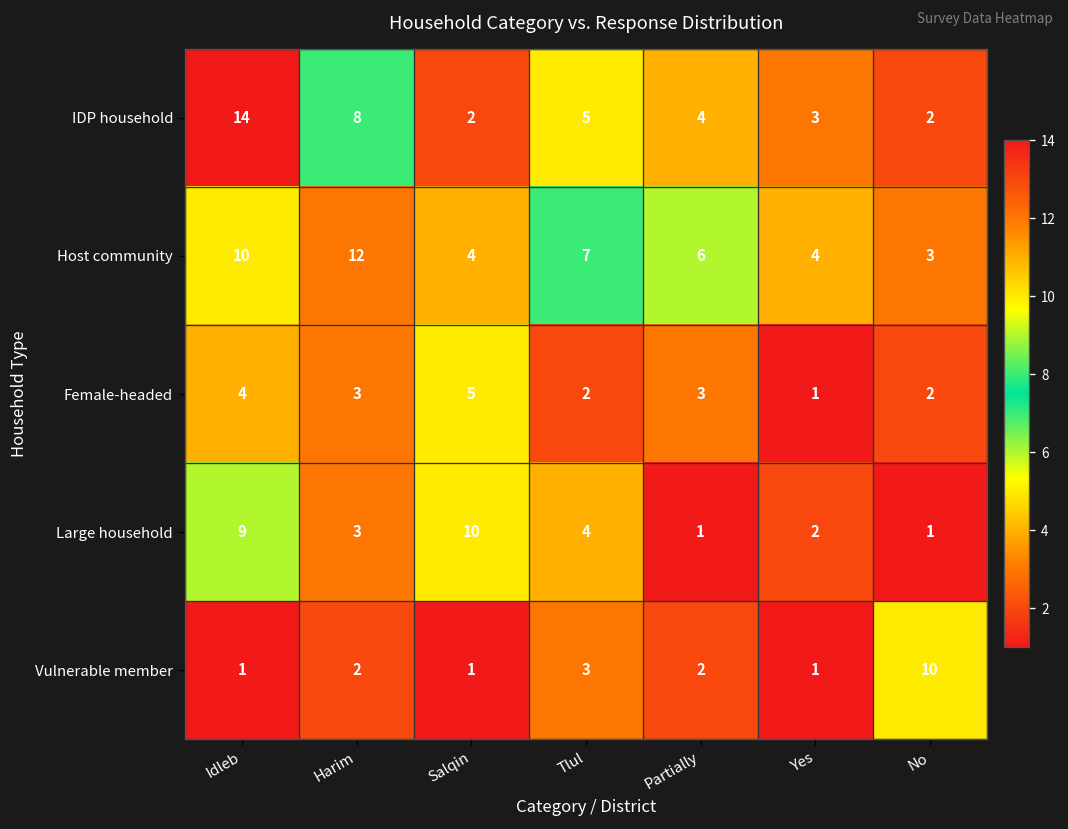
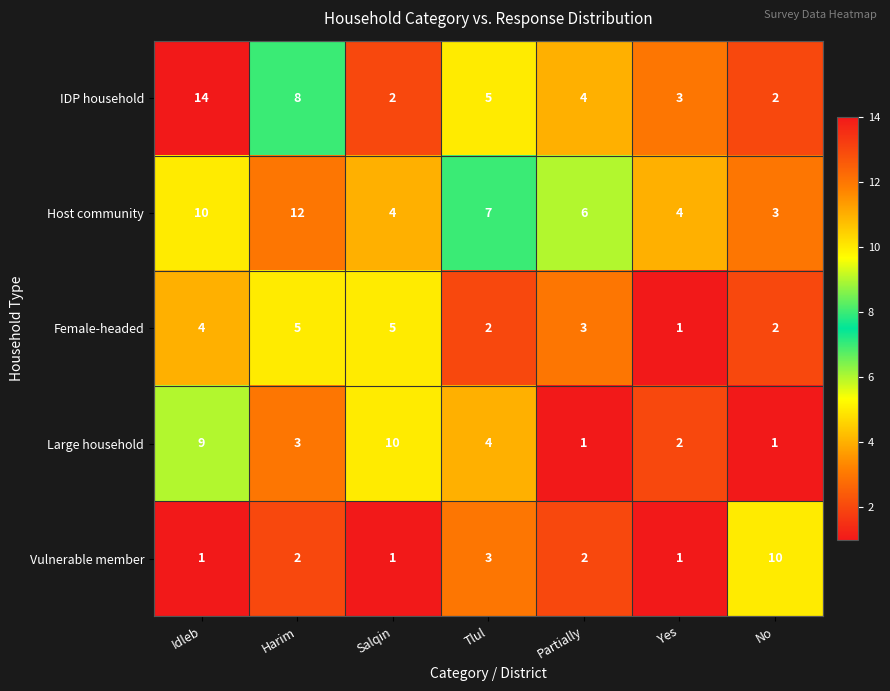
Female-headed, Harim: 3 -> 5
